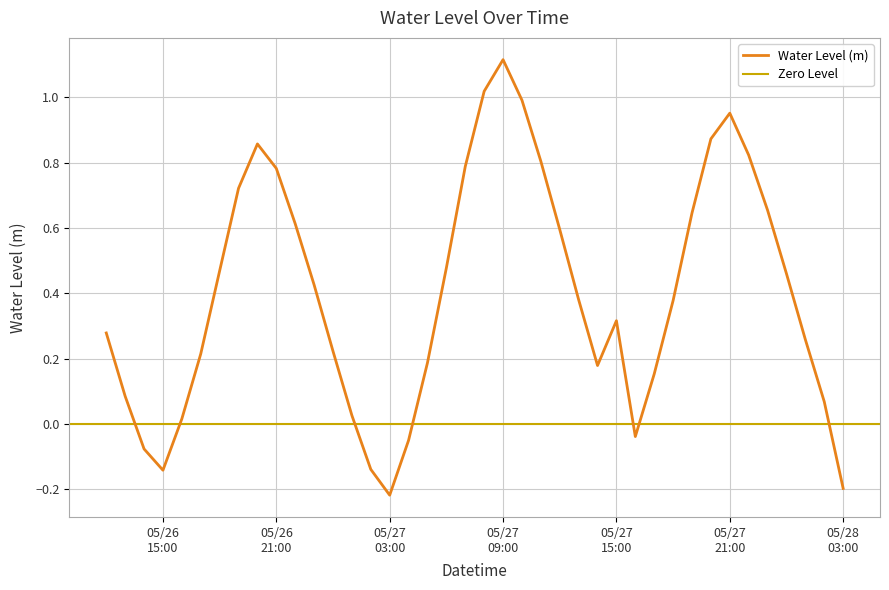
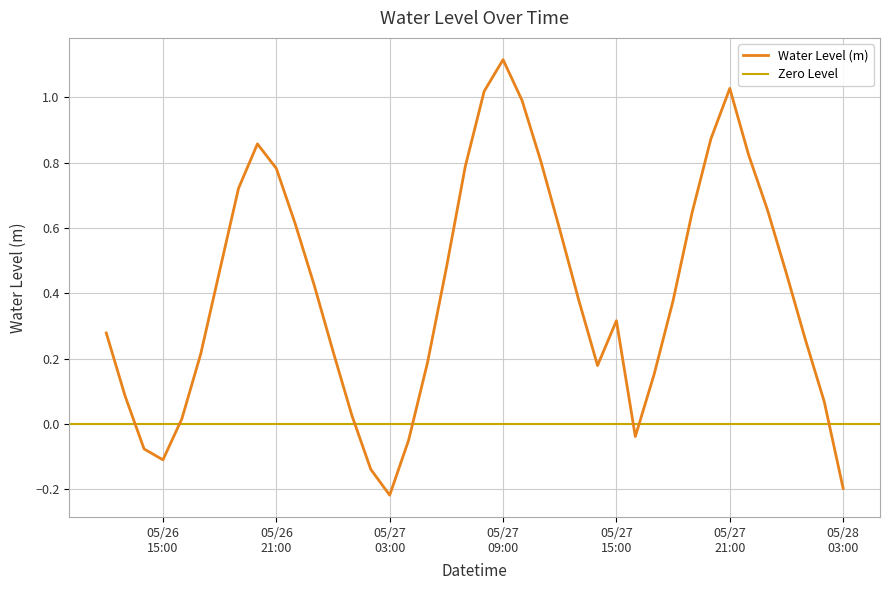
05/26 15:00: -0.14 -> -0.11
05/27 21:00: 0.95 -> 1.03
